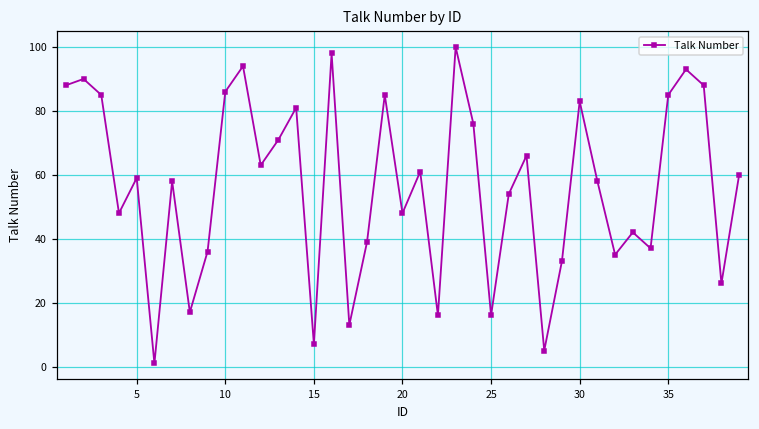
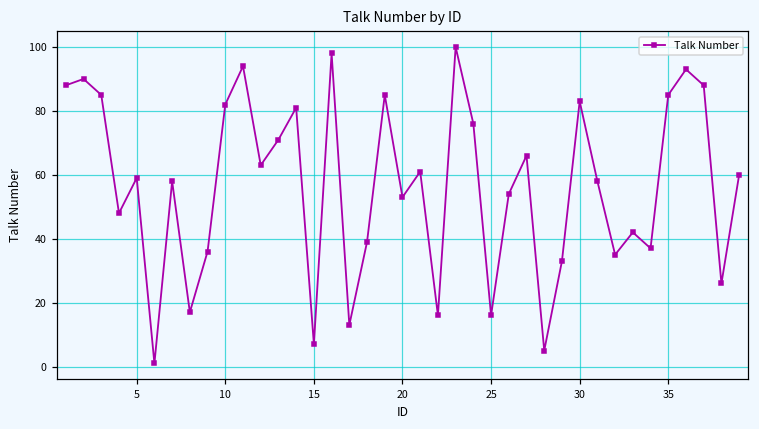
10: 86 -> 82
20: 48 -> 53
